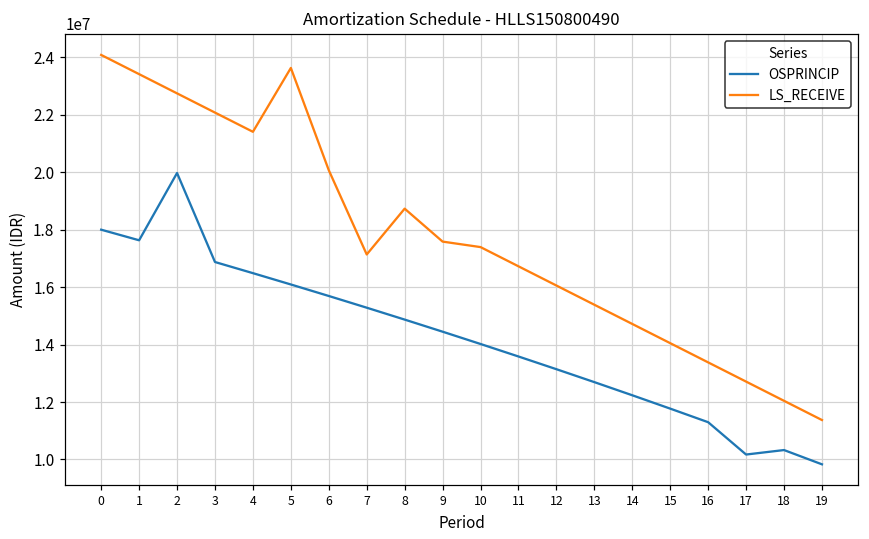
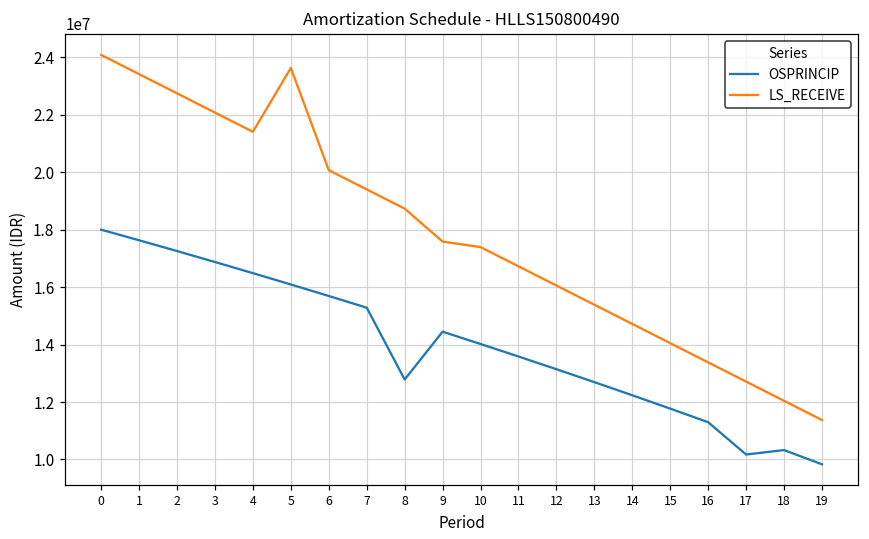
OSPRINCIP, 2: 20000000 -> 17300000
LS_RECEIVE, 7: 17100000 -> 19400000
OSPRINCIP, 8: 14900000 -> 12800000
